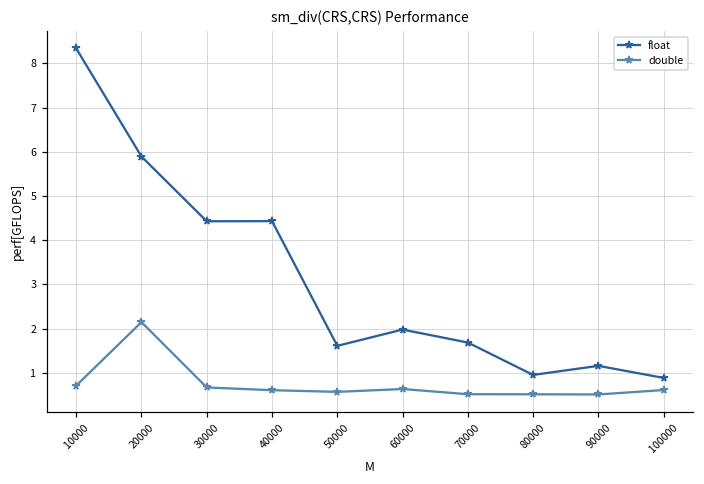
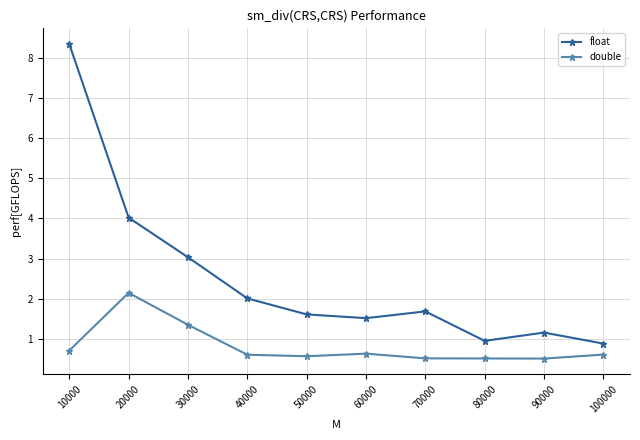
float, 20000: 5.9 -> 4.0
float, 30000: 4.4 -> 3.0
double, 30000: 0.7 -> 1.4
float, 40000: 4.4 -> 2.0
float, 60000: 2.0 -> 1.5
